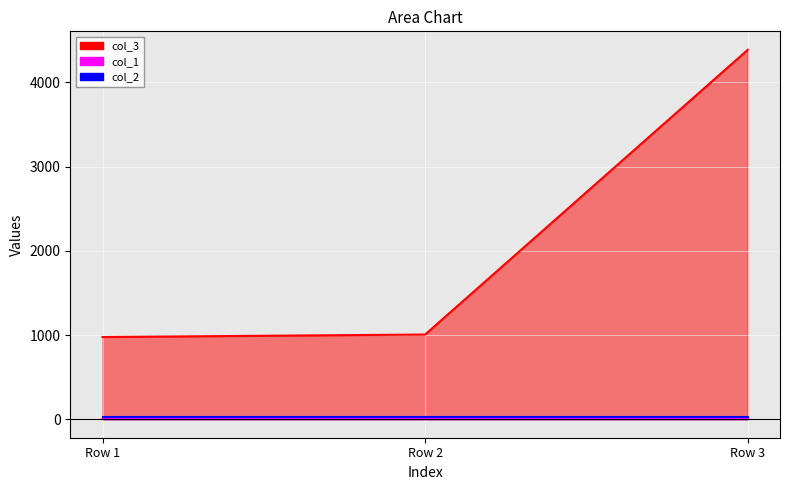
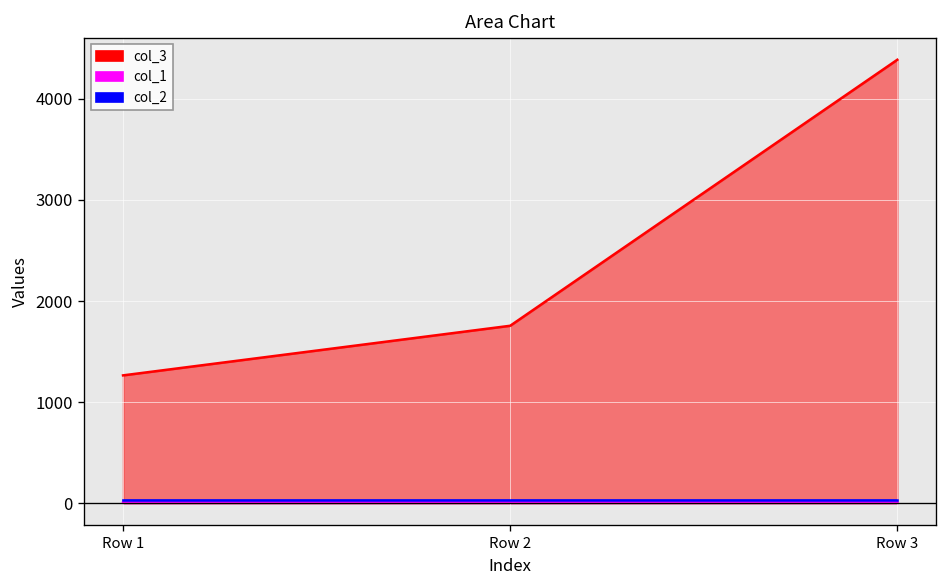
col_3, Row 1: 1000 -> 1300
col_3, Row 2: 1000 -> 1800
